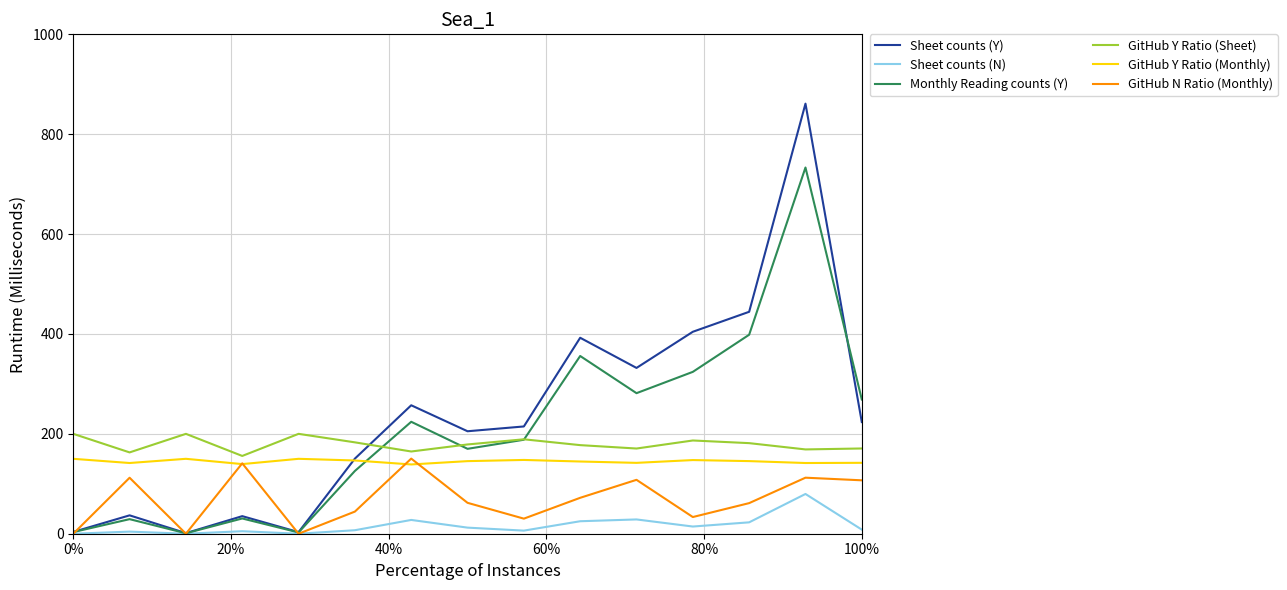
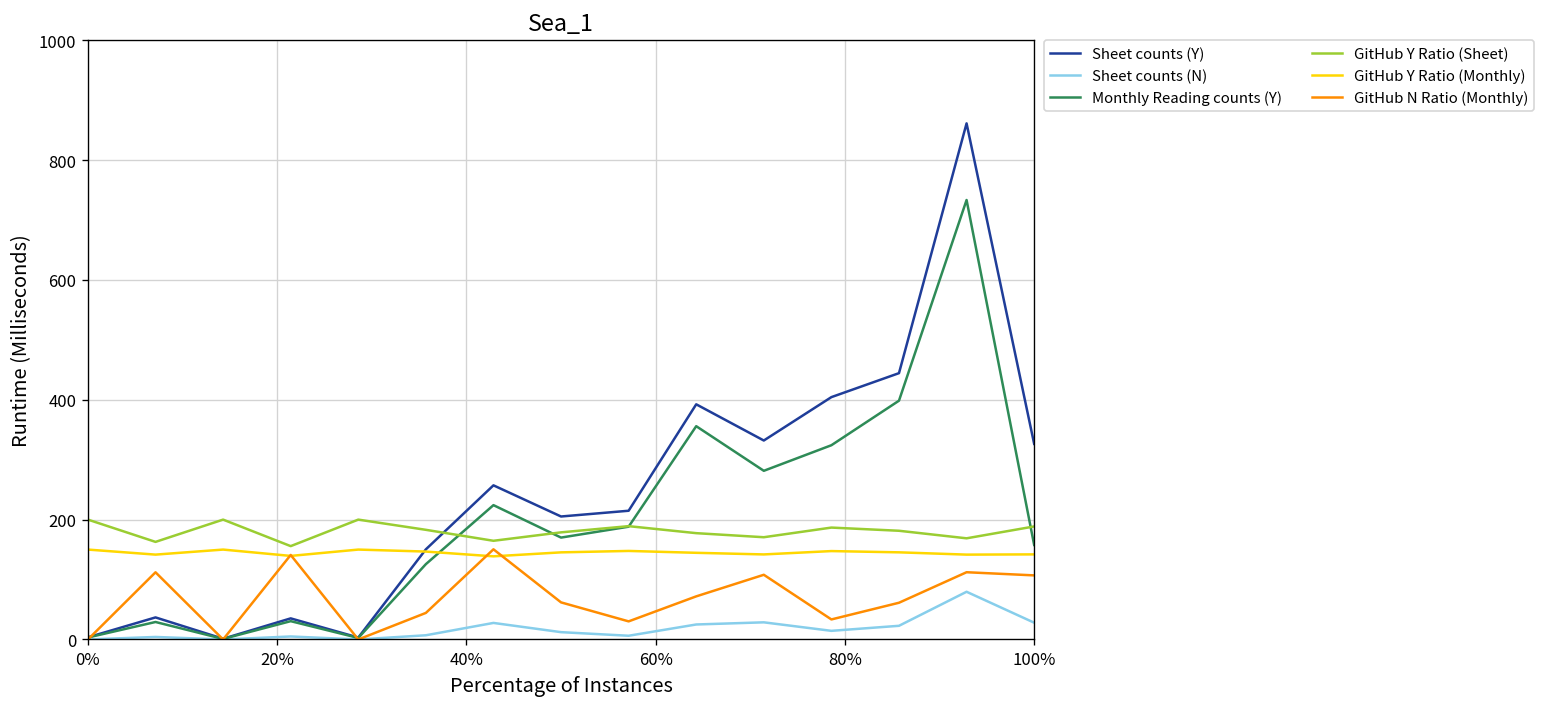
Sheet counts (Y), 100%: 220 -> 330
Sheet counts (N), 100%: 10 -> 30
Monthly Reading counts (Y), 100%: 270 -> 160
GitHub Y Ratio (Sheet), 100%: 170 -> 190
